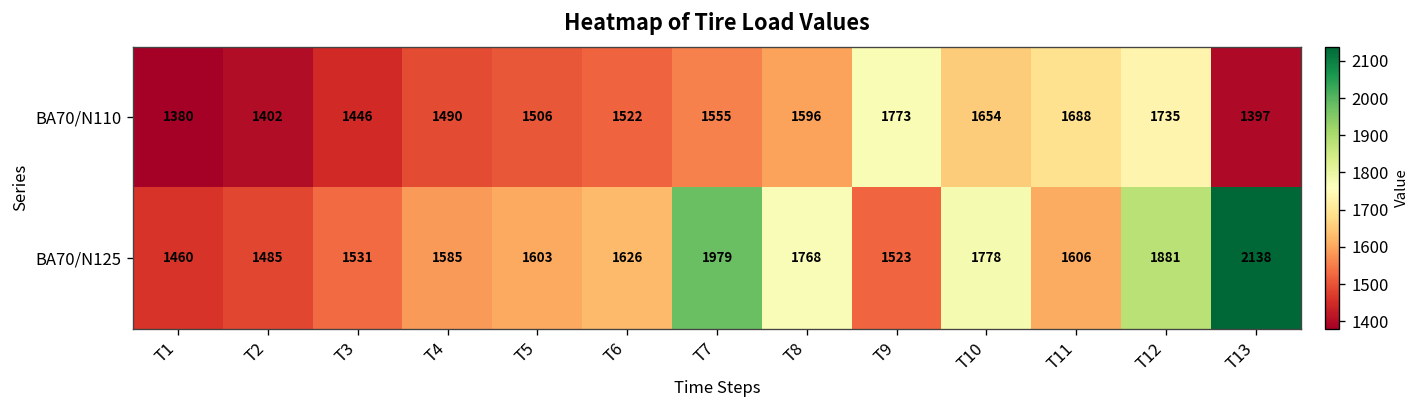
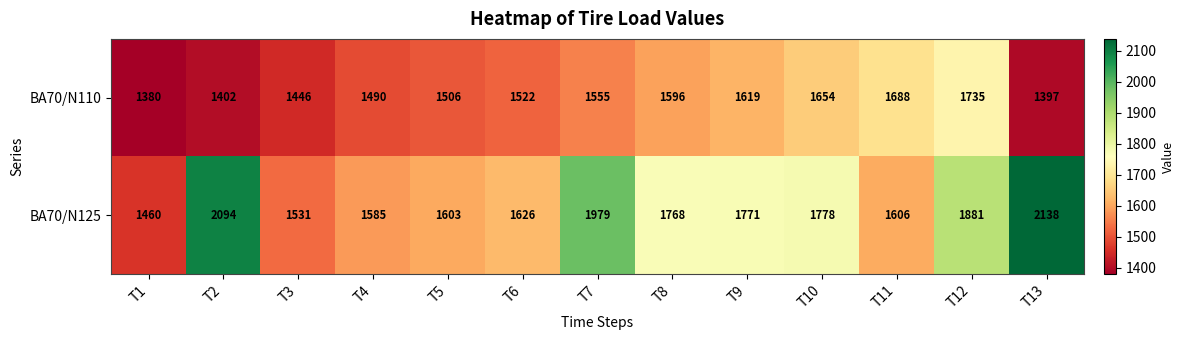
BA70/N110, T9: 1773 -> 1619
BA70/N125, T2: 1485 -> 2094
BA70/N125, T9: 1523 -> 1771
